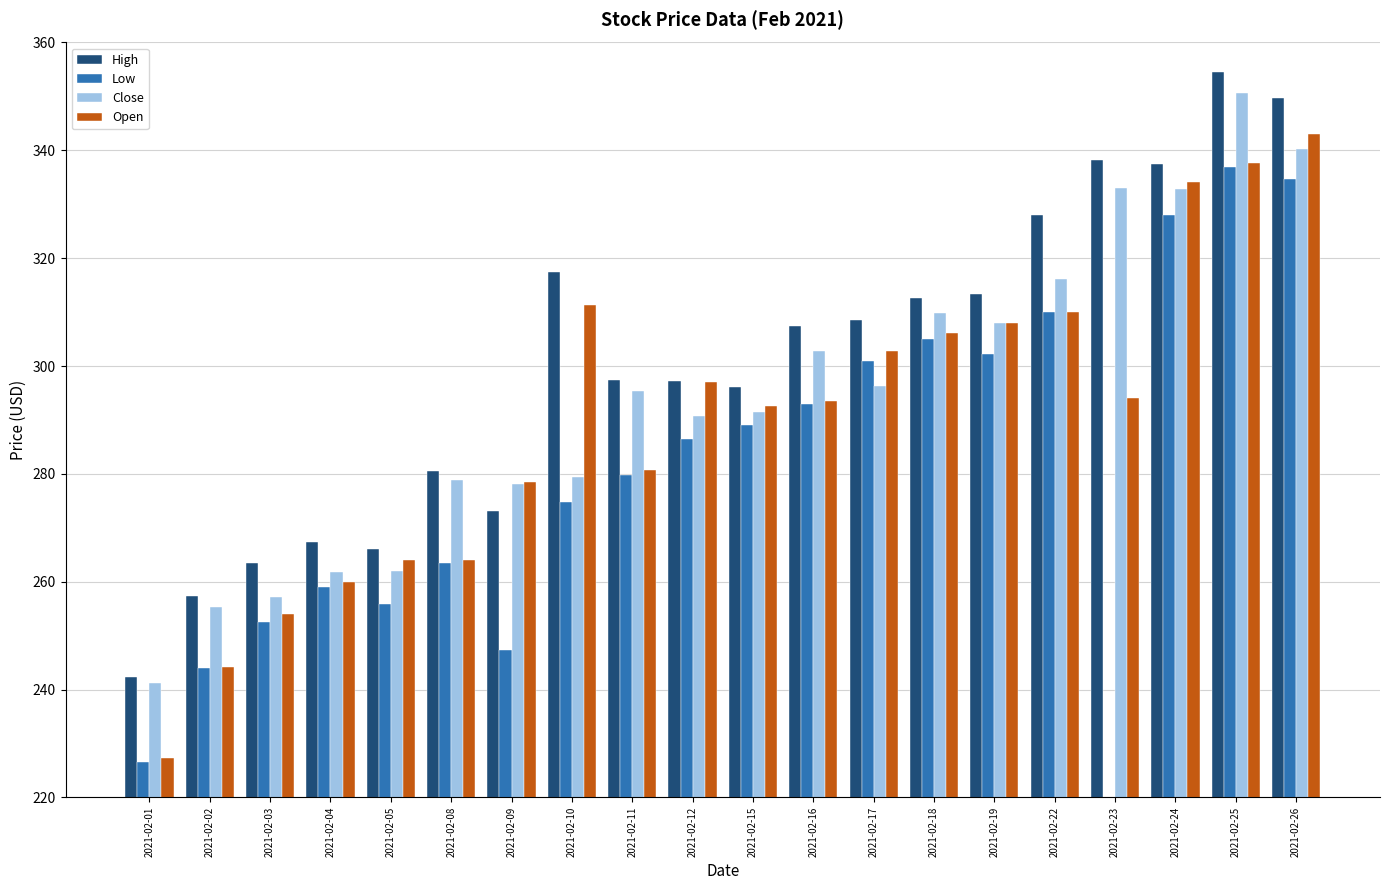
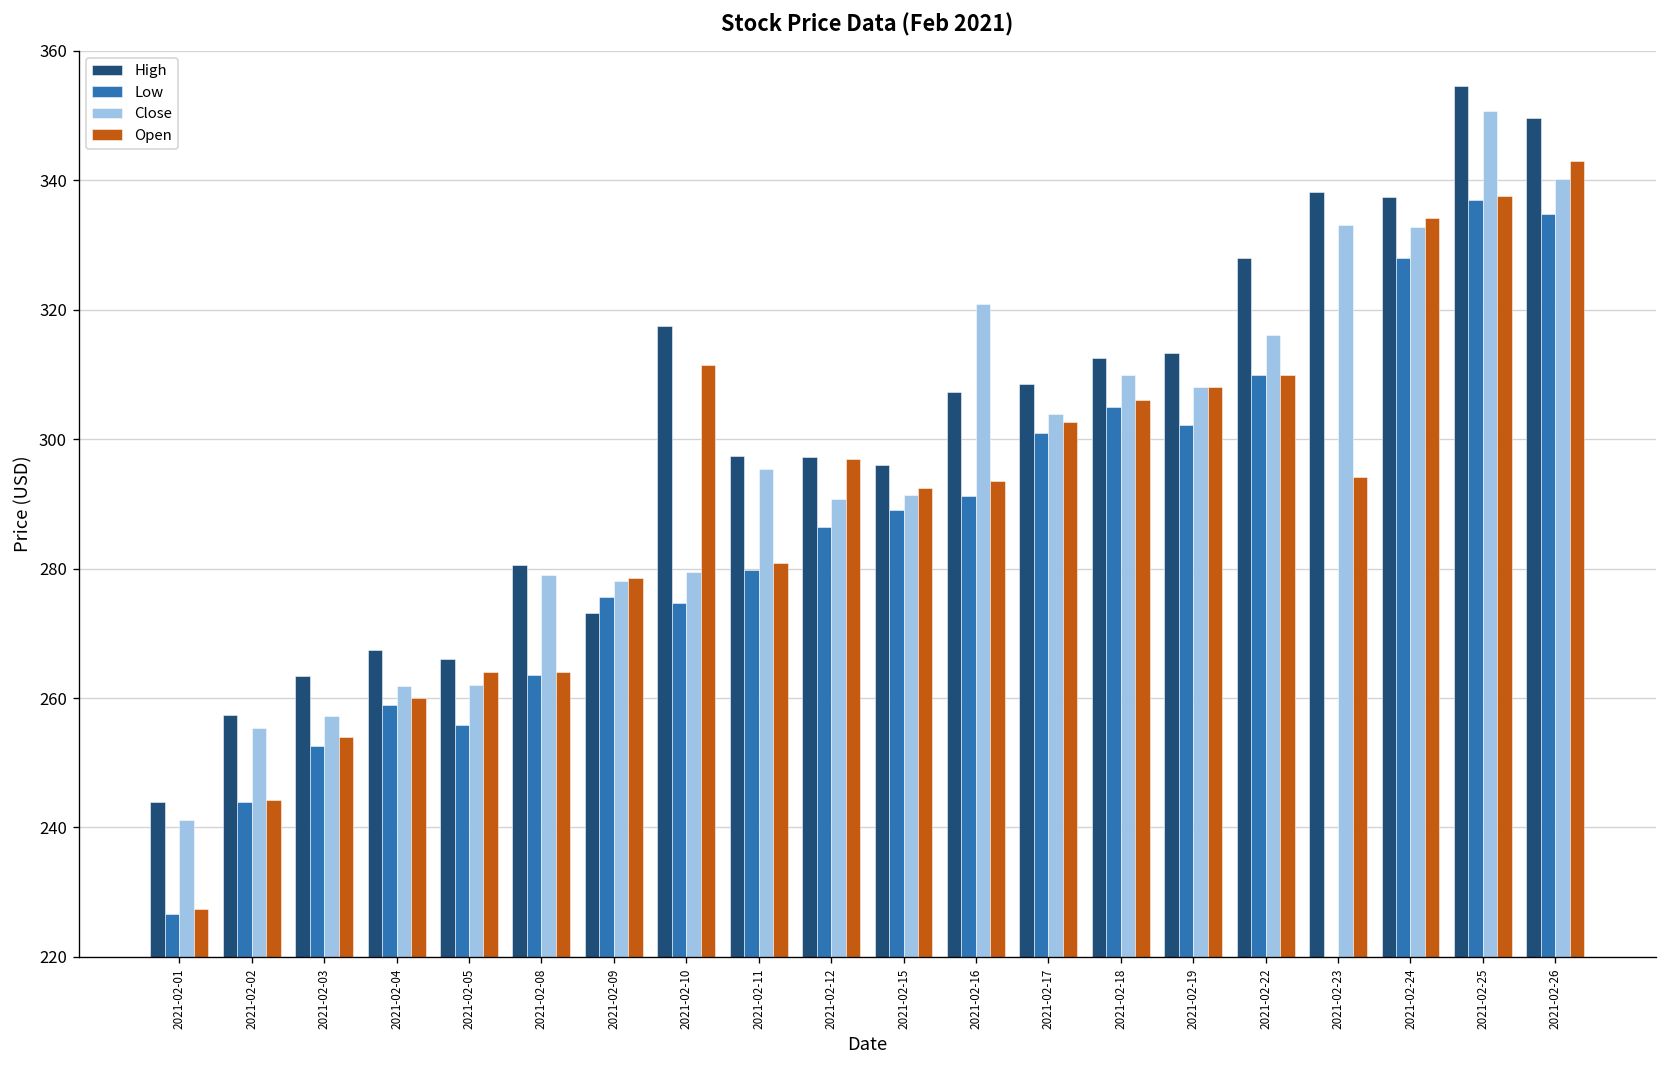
High, 2021-02-01: 242 -> 244
Low, 2021-02-09: 247 -> 276
Low, 2021-02-16: 293 -> 291
Close, 2021-02-16: 303 -> 321
Close, 2021-02-17: 296 -> 304
